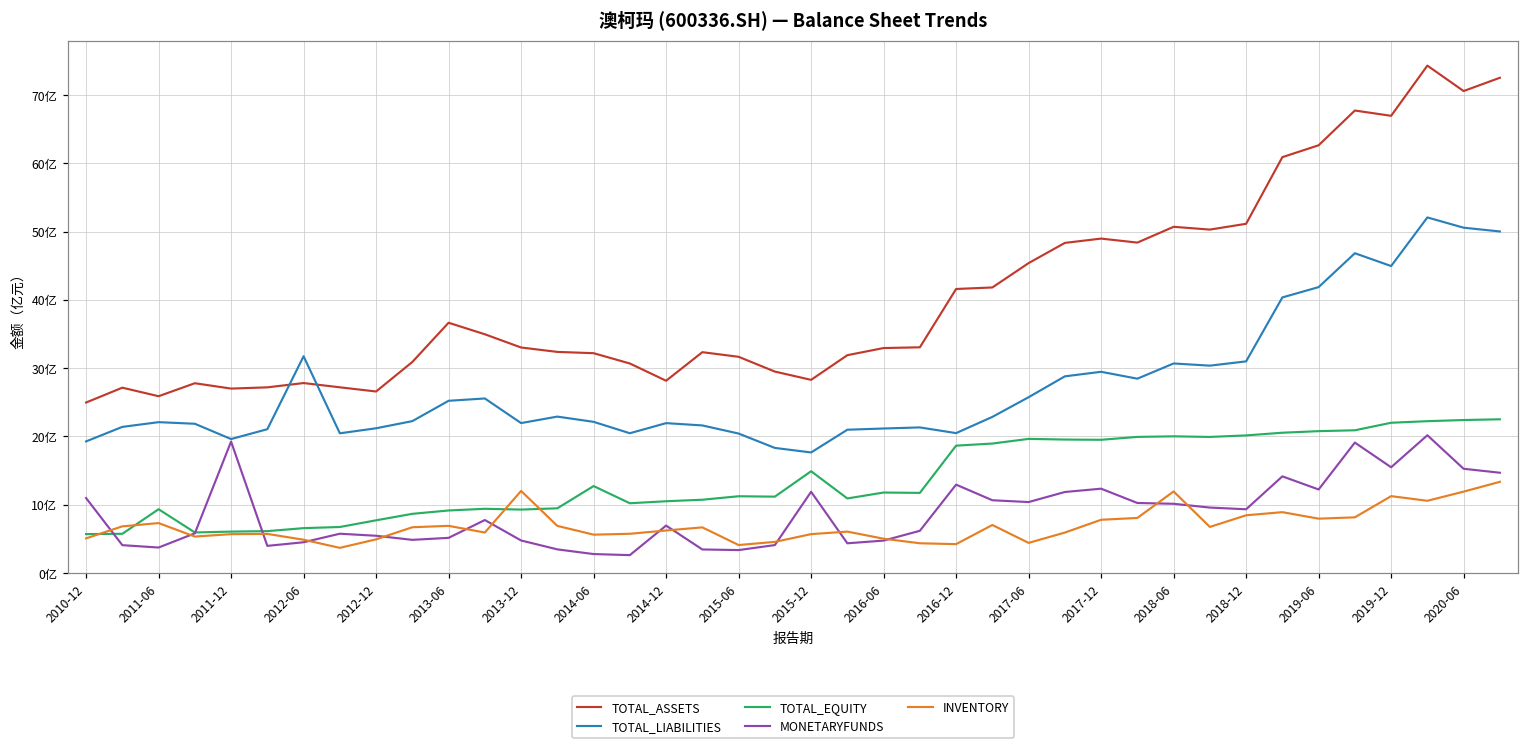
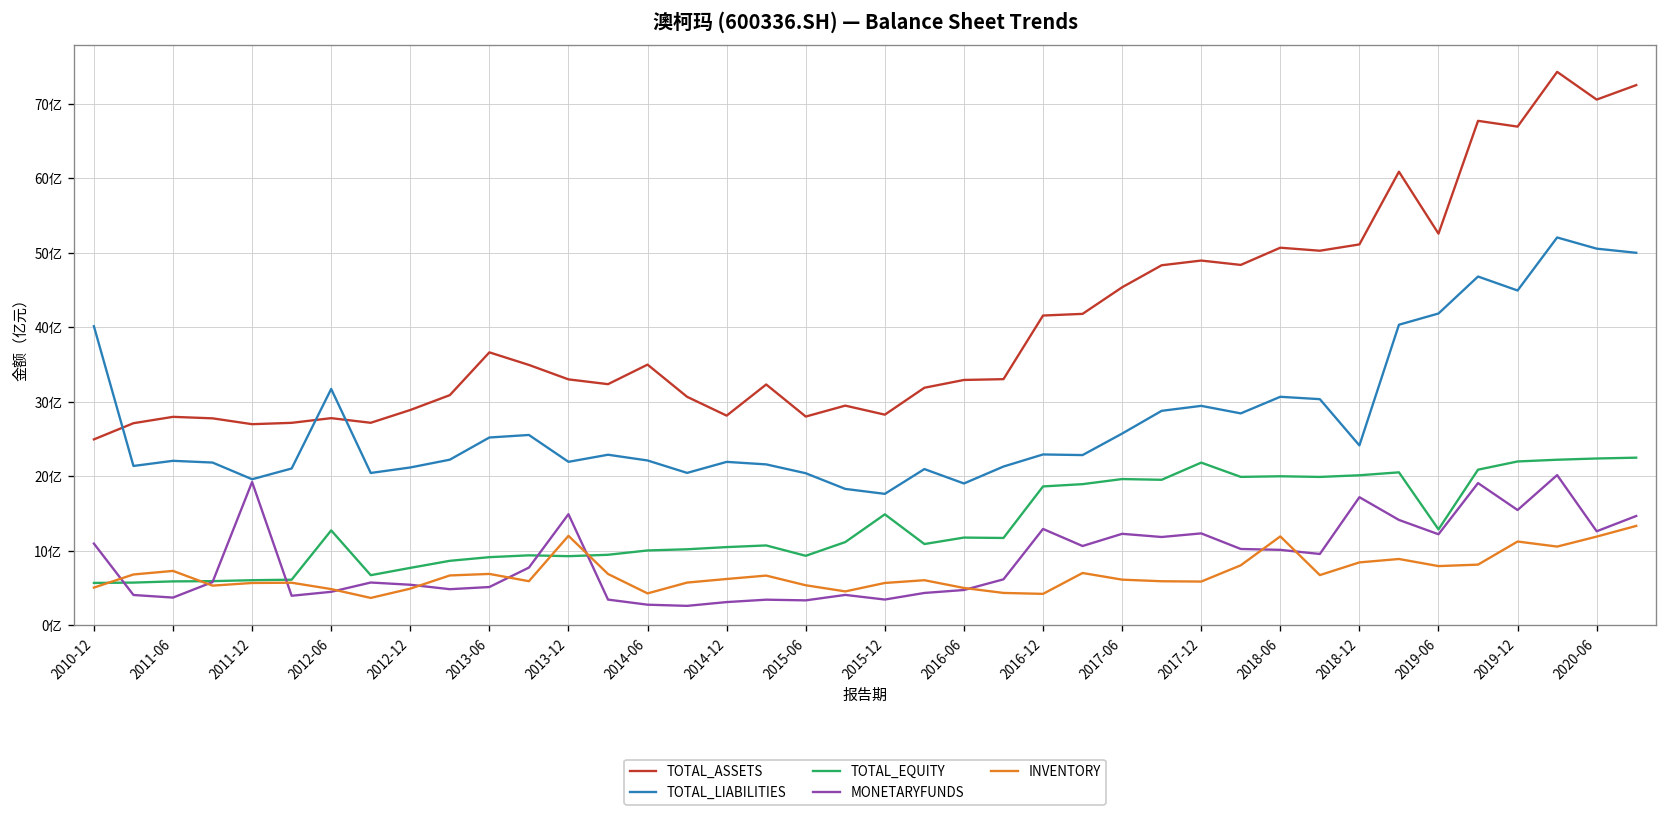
TOTAL_LIABILITIES, 2010-12: 19亿 -> 40亿
TOTAL_ASSETS, 2011-06: 26亿 -> 28亿
TOTAL_EQUITY, 2011-06: 9亿 -> 6亿
TOTAL_EQUITY, 2012-06: 7亿 -> 13亿
TOTAL_ASSETS, 2012-12: 27亿 -> 29亿
MONETARYFUNDS, 2013-12: 5亿 -> 15亿
TOTAL_ASSETS, 2014-06: 32亿 -> 35亿
TOTAL_EQUITY, 2014-06: 13亿 -> 10亿
INVENTORY, 2014-06: 6亿 -> 4亿
MONETARYFUNDS, 2014-12: 7亿 -> 3亿
TOTAL_ASSETS, 2015-06: 32亿 -> 28亿
TOTAL_EQUITY, 2015-06: 11亿 -> 9亿
INVENTORY, 2015-06: 4亿 -> 5亿
MONETARYFUNDS, 2015-12: 12亿 -> 3亿
TOTAL_LIABILITIES, 2016-06: 21亿 -> 19亿
TOTAL_LIABILITIES, 2016-12: 20亿 -> 23亿
MONETARYFUNDS, 2017-06: 10亿 -> 12亿
INVENTORY, 2017-06: 4亿 -> 6亿
TOTAL_EQUITY, 2017-12: 20亿 -> 22亿
INVENTORY, 2017-12: 8亿 -> 6亿
TOTAL_LIABILITIES, 2018-12: 31亿 -> 24亿
MONETARYFUNDS, 2018-12: 9亿 -> 17亿
TOTAL_ASSETS, 2019-06: 63亿 -> 53亿
TOTAL_EQUITY, 2019-06: 21亿 -> 13亿
MONETARYFUNDS, 2020-06: 15亿 -> 13亿
